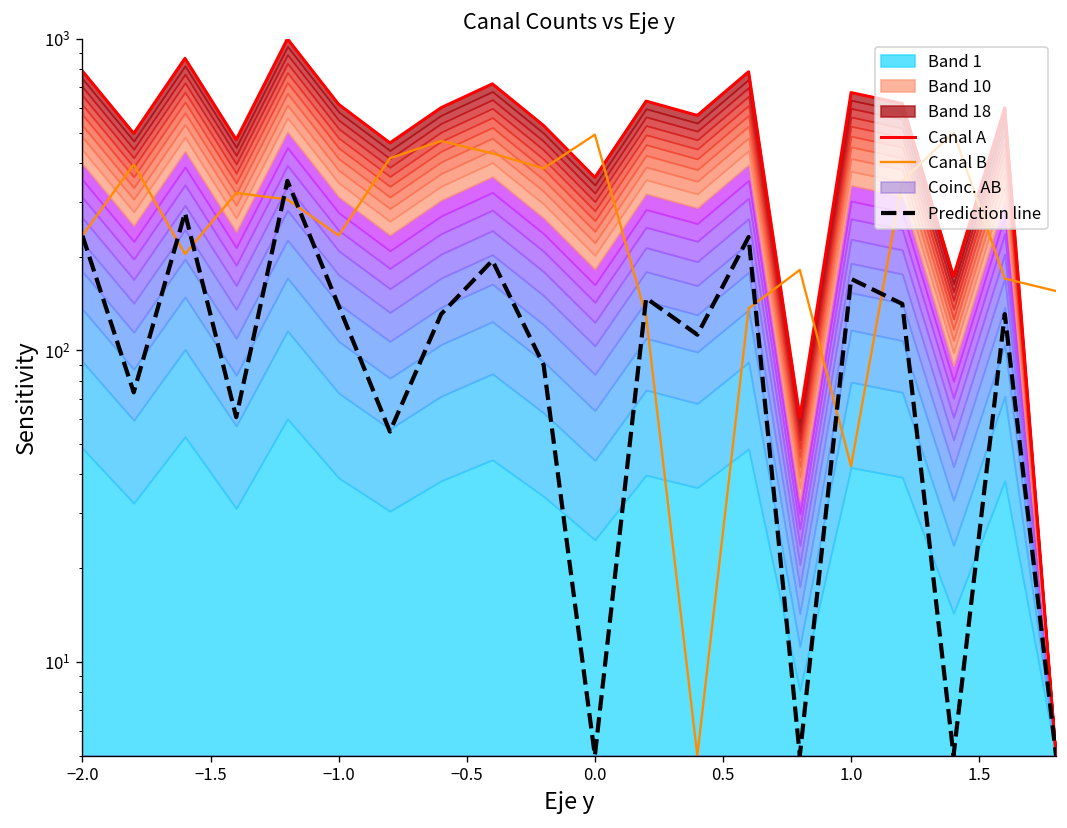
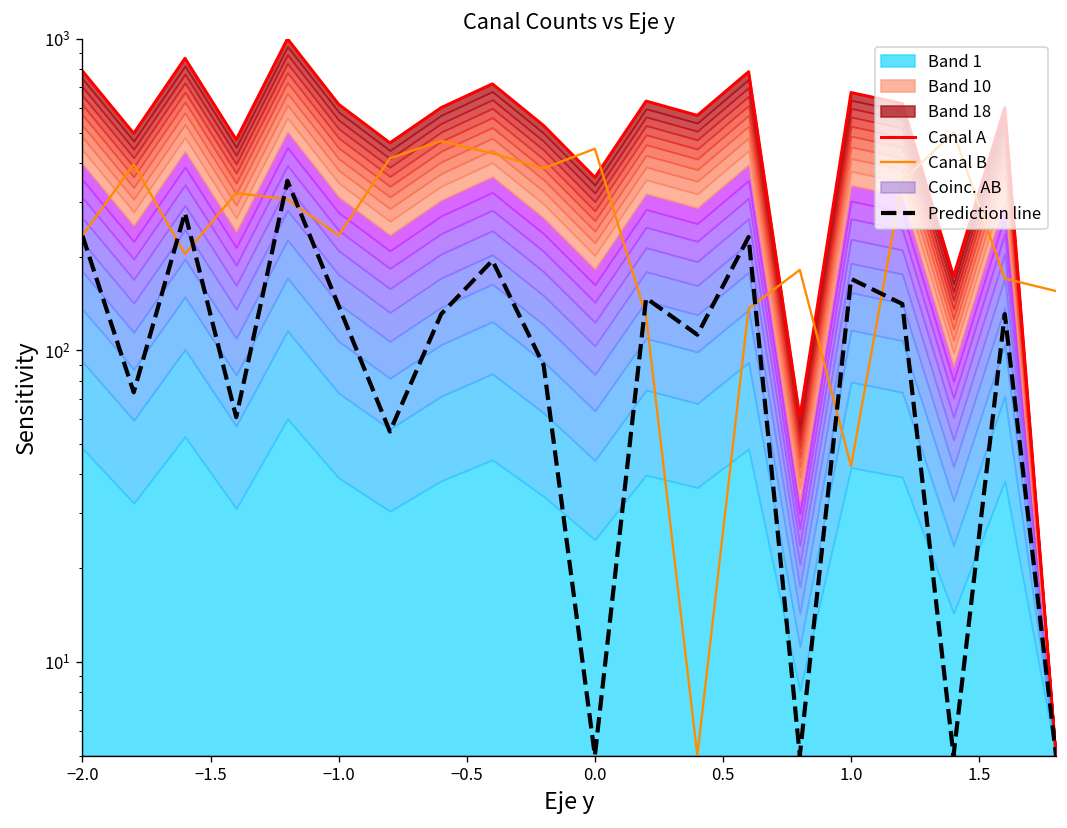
Canal B, 0.0: 490 -> 440
